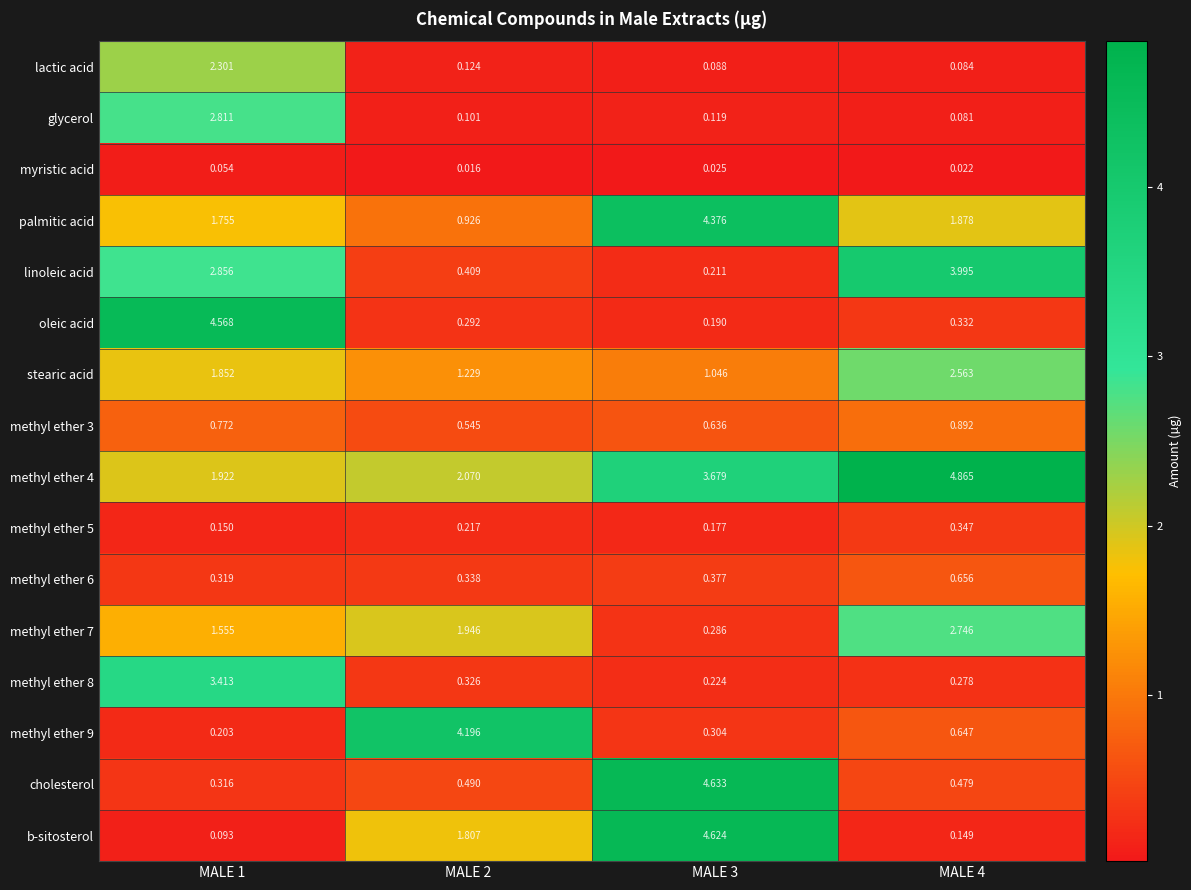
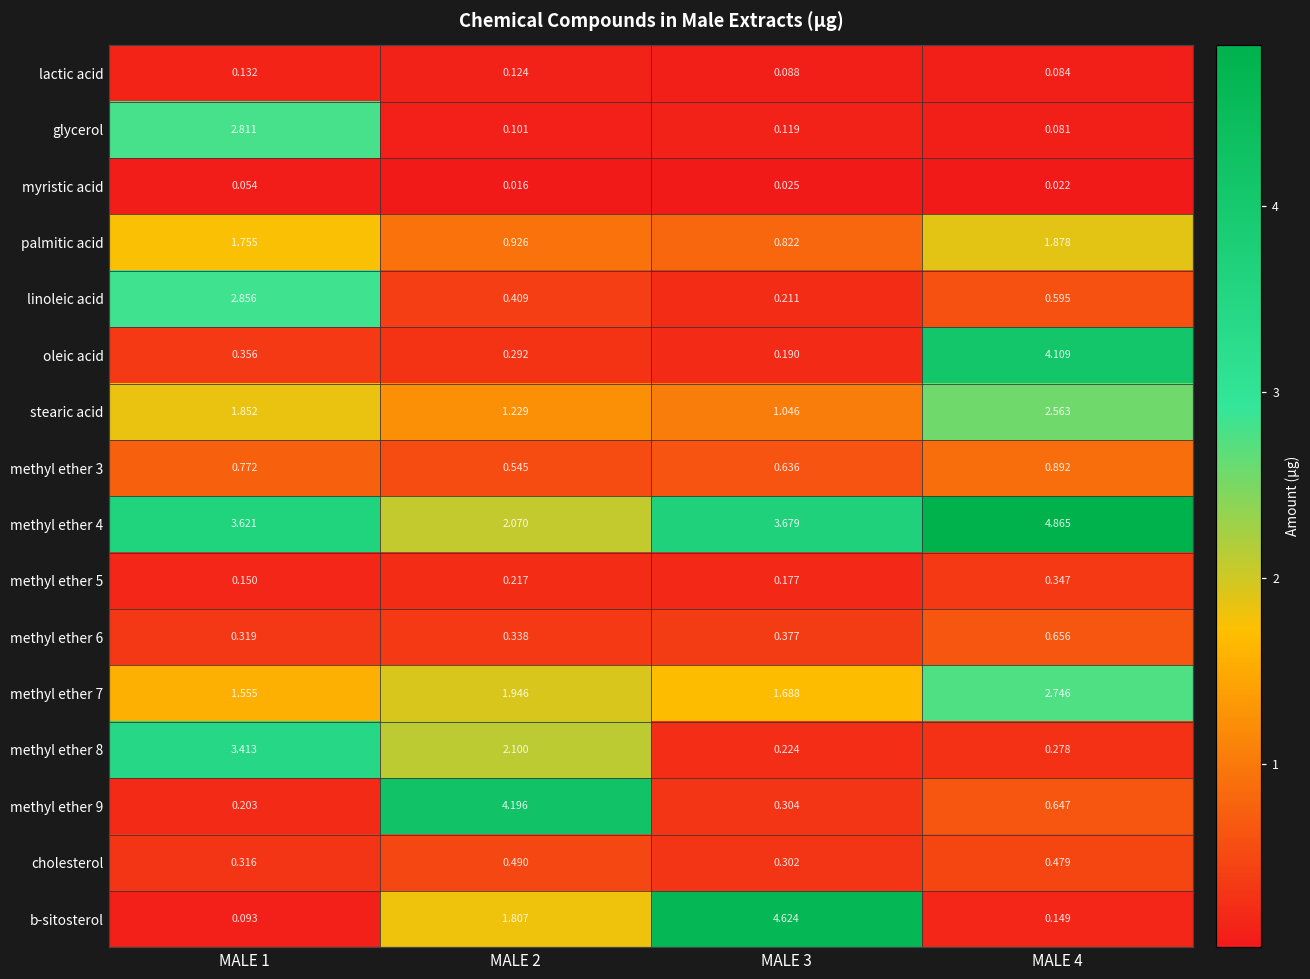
lactic acid, MALE 1: 2.301 -> 0.132
palmitic acid, MALE 3: 4.376 -> 0.822
linoleic acid, MALE 4: 3.995 -> 0.595
oleic acid, MALE 1: 4.568 -> 0.356
oleic acid, MALE 4: 0.332 -> 4.109
methyl ether 4, MALE 1: 1.922 -> 3.621
methyl ether 7, MALE 3: 0.286 -> 1.688
methyl ether 8, MALE 2: 0.326 -> 2.100
cholesterol, MALE 3: 4.633 -> 0.302
